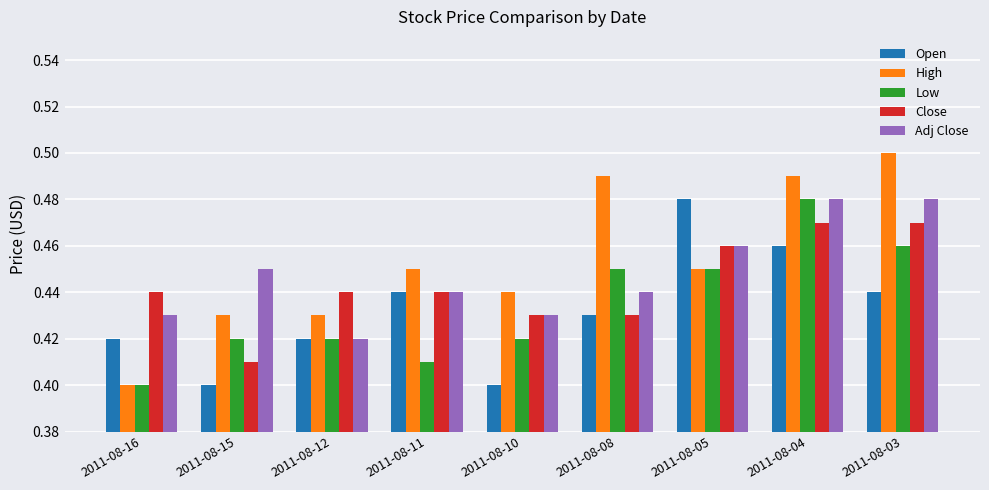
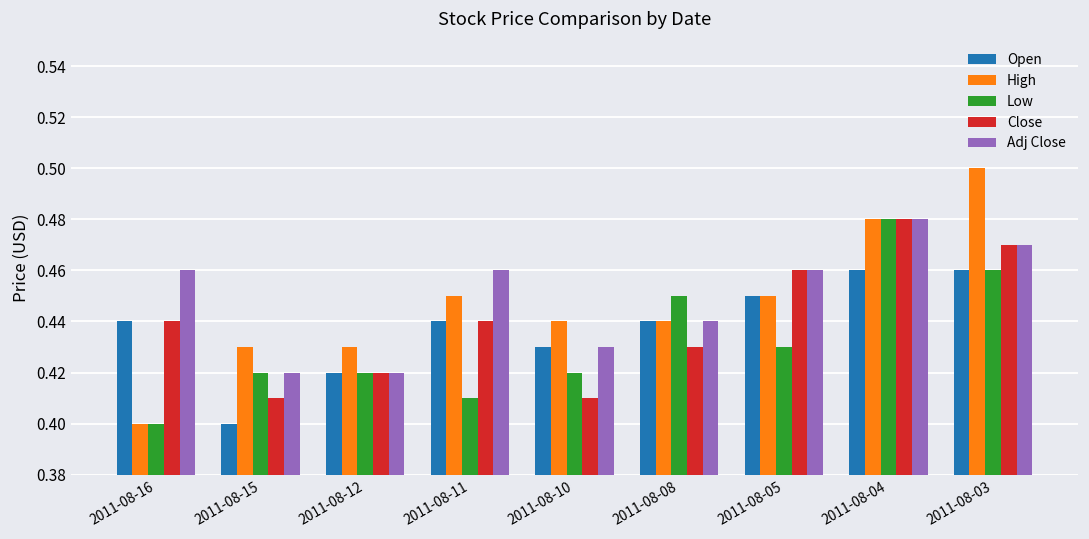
Open, 2011-08-16: 0.42 -> 0.44
Adj Close, 2011-08-16: 0.43 -> 0.46
Adj Close, 2011-08-15: 0.45 -> 0.42
Close, 2011-08-12: 0.44 -> 0.42
Adj Close, 2011-08-11: 0.44 -> 0.46
Open, 2011-08-10: 0.40 -> 0.43
Close, 2011-08-10: 0.43 -> 0.41
Open, 2011-08-08: 0.43 -> 0.44
High, 2011-08-08: 0.49 -> 0.44
Open, 2011-08-05: 0.48 -> 0.45
Low, 2011-08-05: 0.45 -> 0.43
High, 2011-08-04: 0.49 -> 0.48
Close, 2011-08-04: 0.47 -> 0.48
Open, 2011-08-03: 0.44 -> 0.46
Adj Close, 2011-08-03: 0.48 -> 0.47
